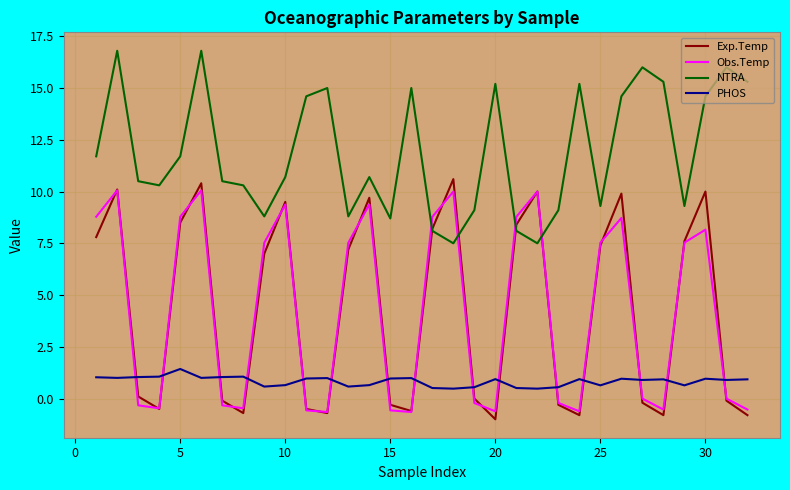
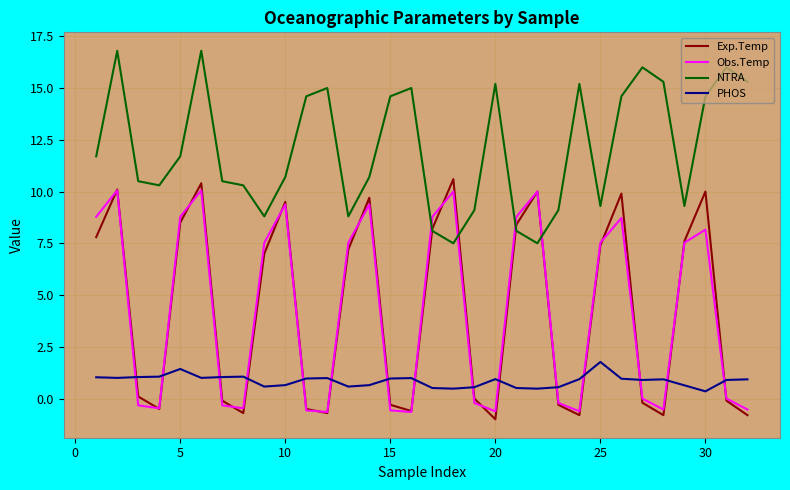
NTRA, 15: 8.7 -> 14.6
PHOS, 25: 0.6 -> 1.8
PHOS, 30: 1.0 -> 0.4
